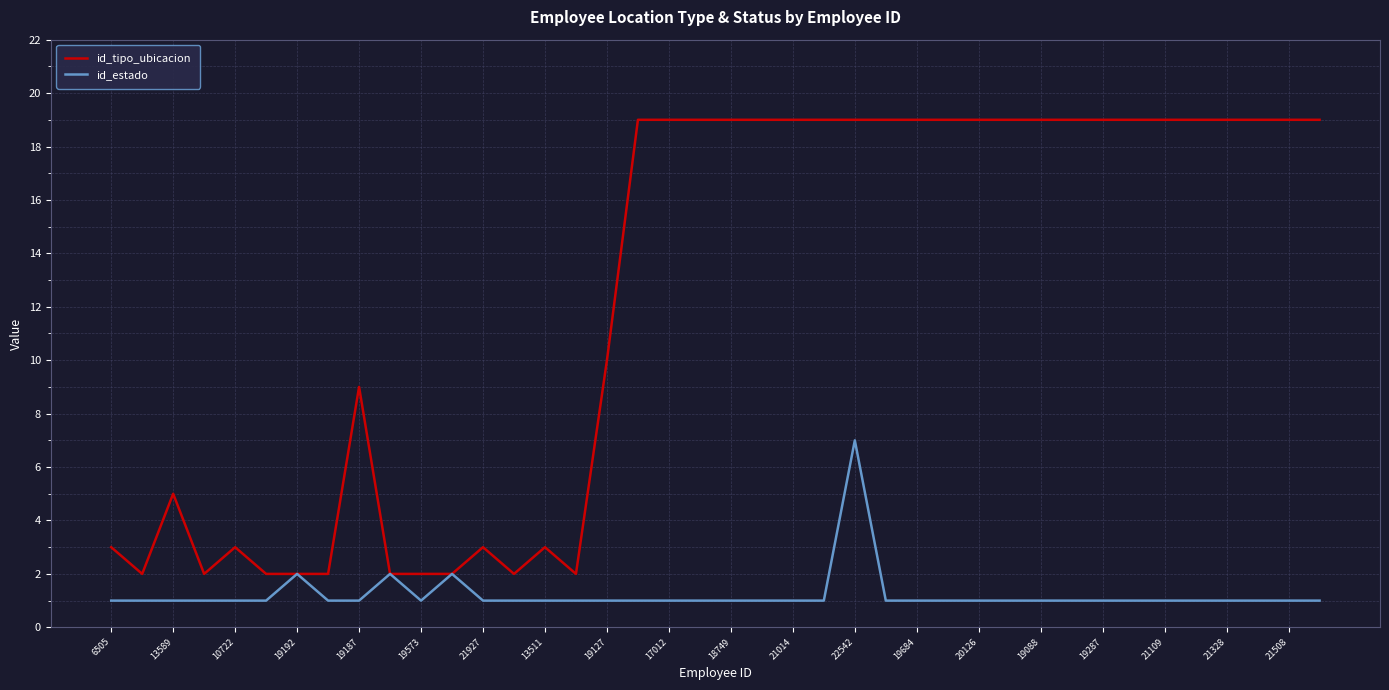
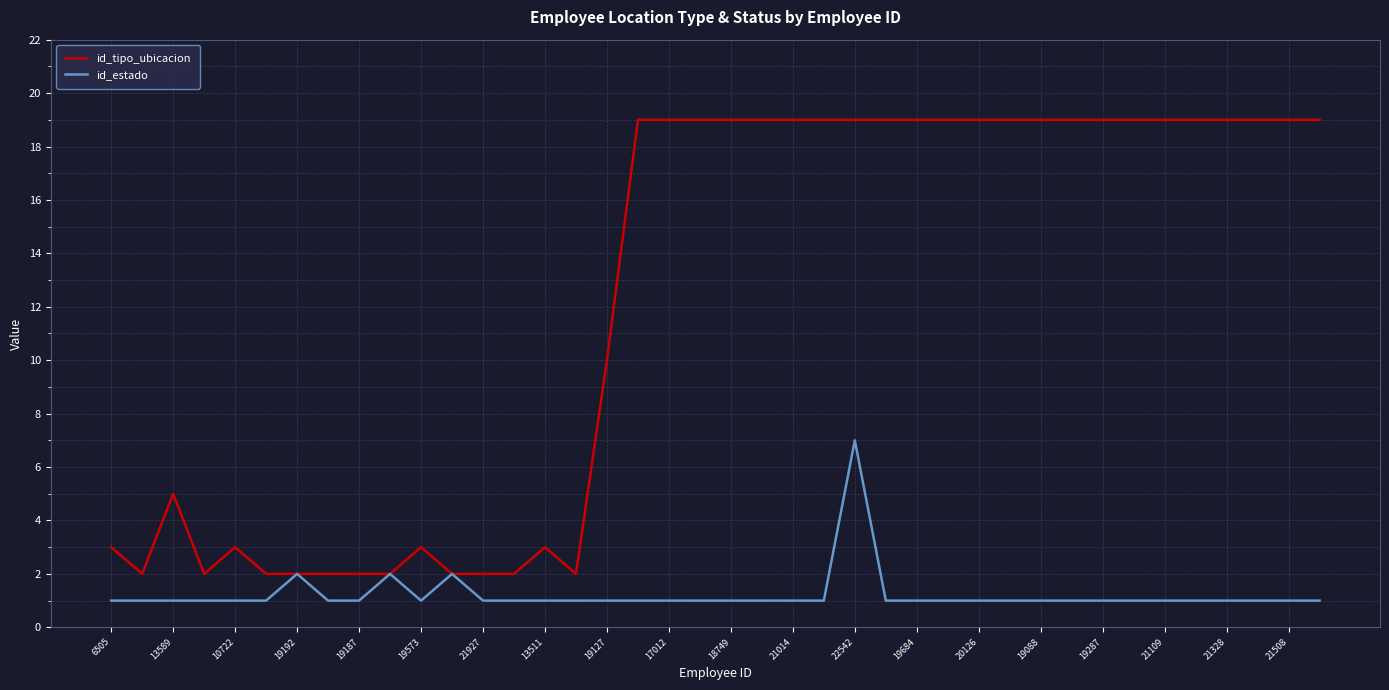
id_tipo_ubicacion, 19187: 9 -> 2
id_tipo_ubicacion, 19573: 2 -> 3
id_tipo_ubicacion, 21927: 3 -> 2
